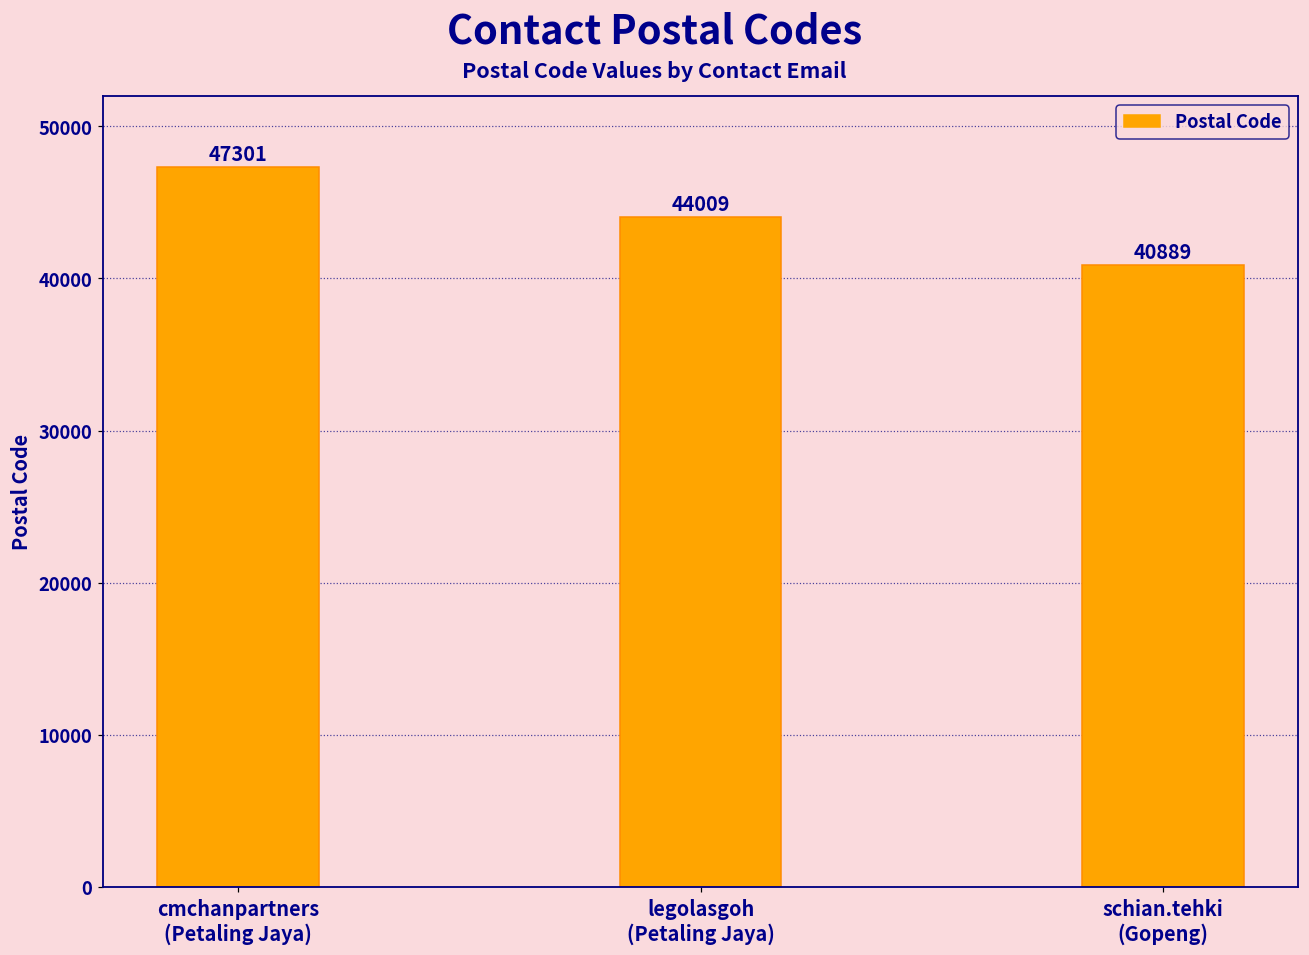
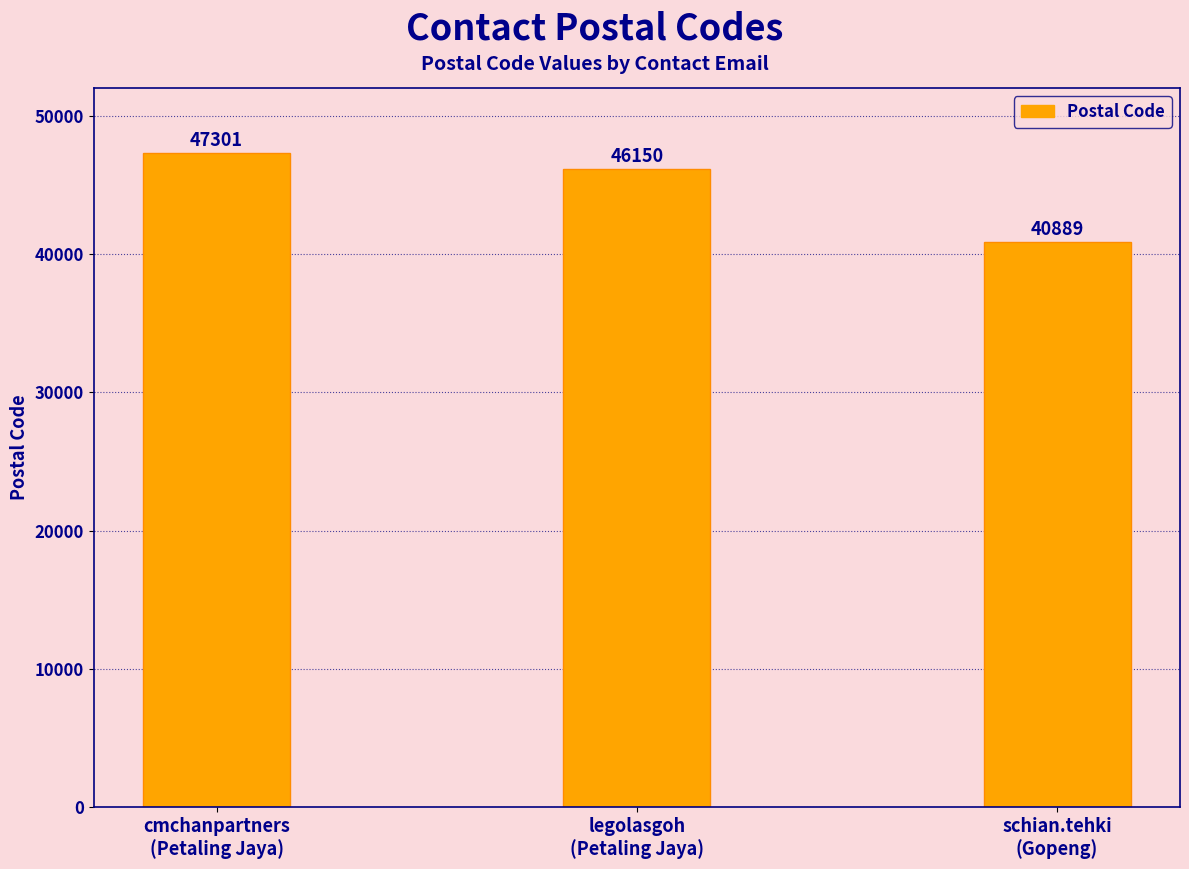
legolasgoh (Petaling Jaya): 44009 -> 46150
